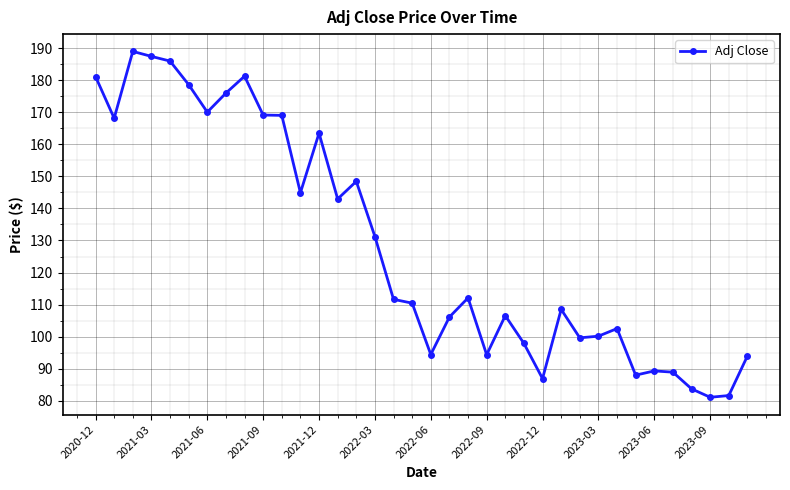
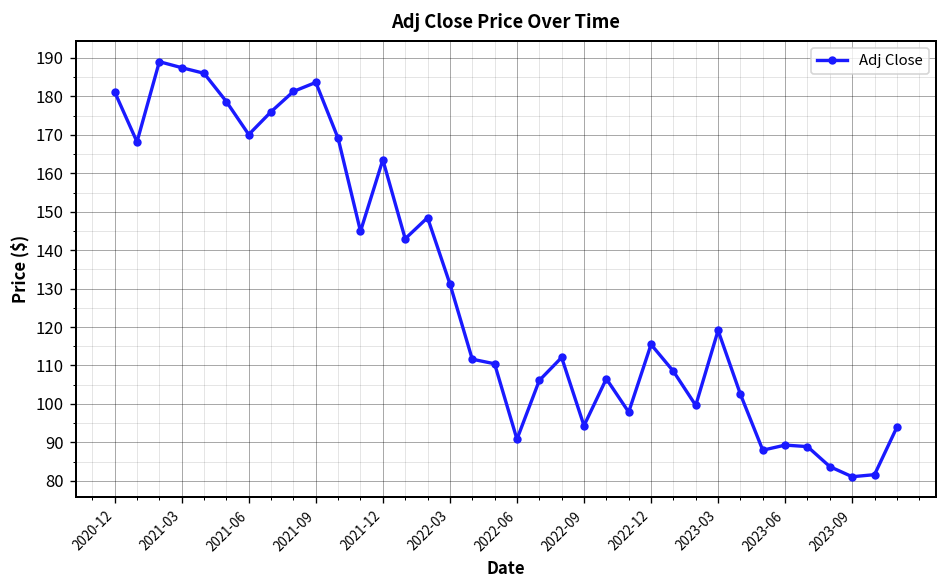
2021-09: 169 -> 184
2022-06: 94 -> 91
2022-12: 87 -> 115
2023-03: 100 -> 119
